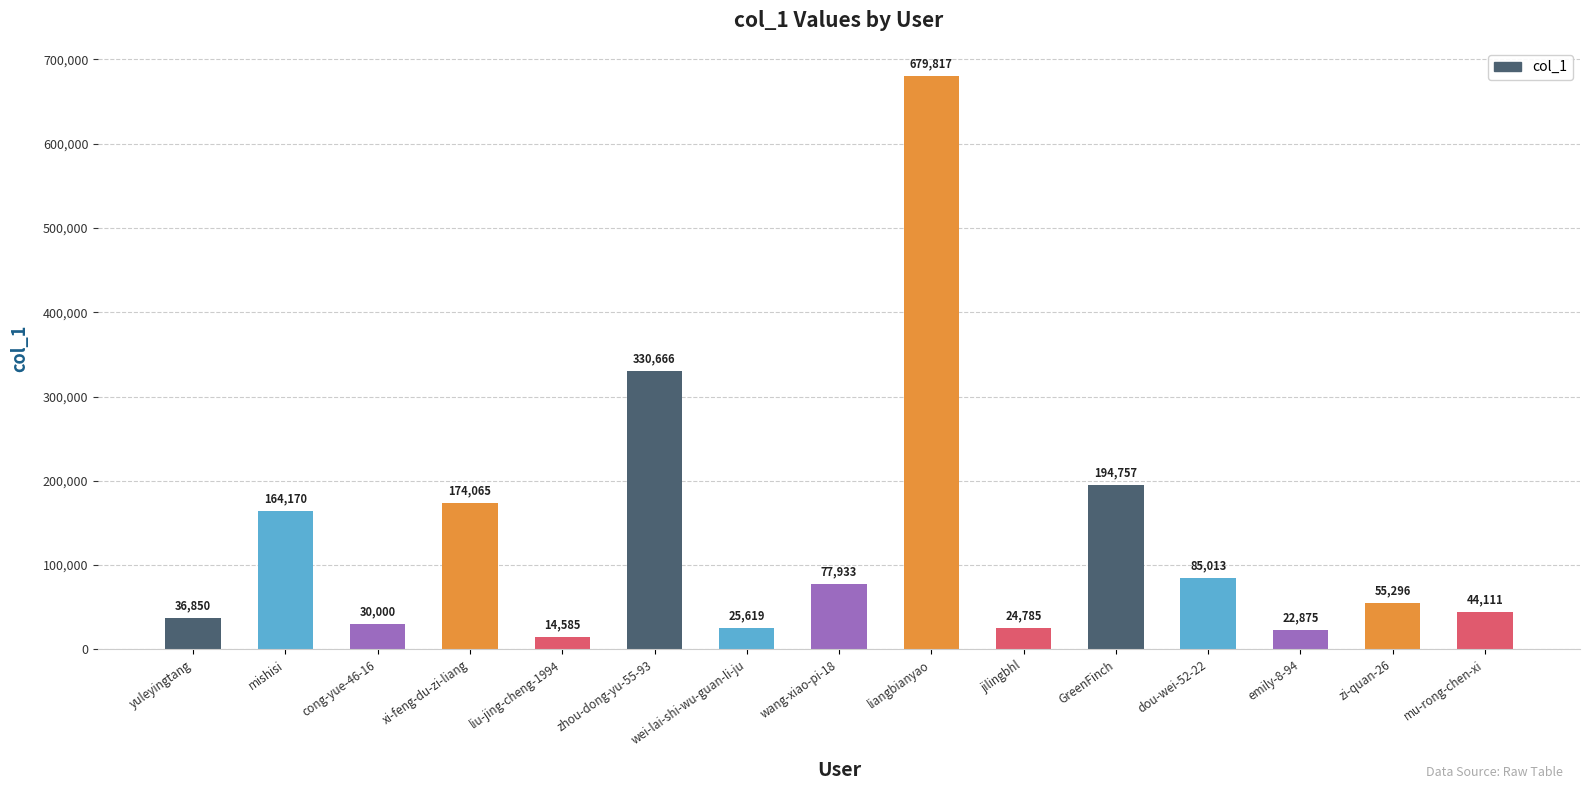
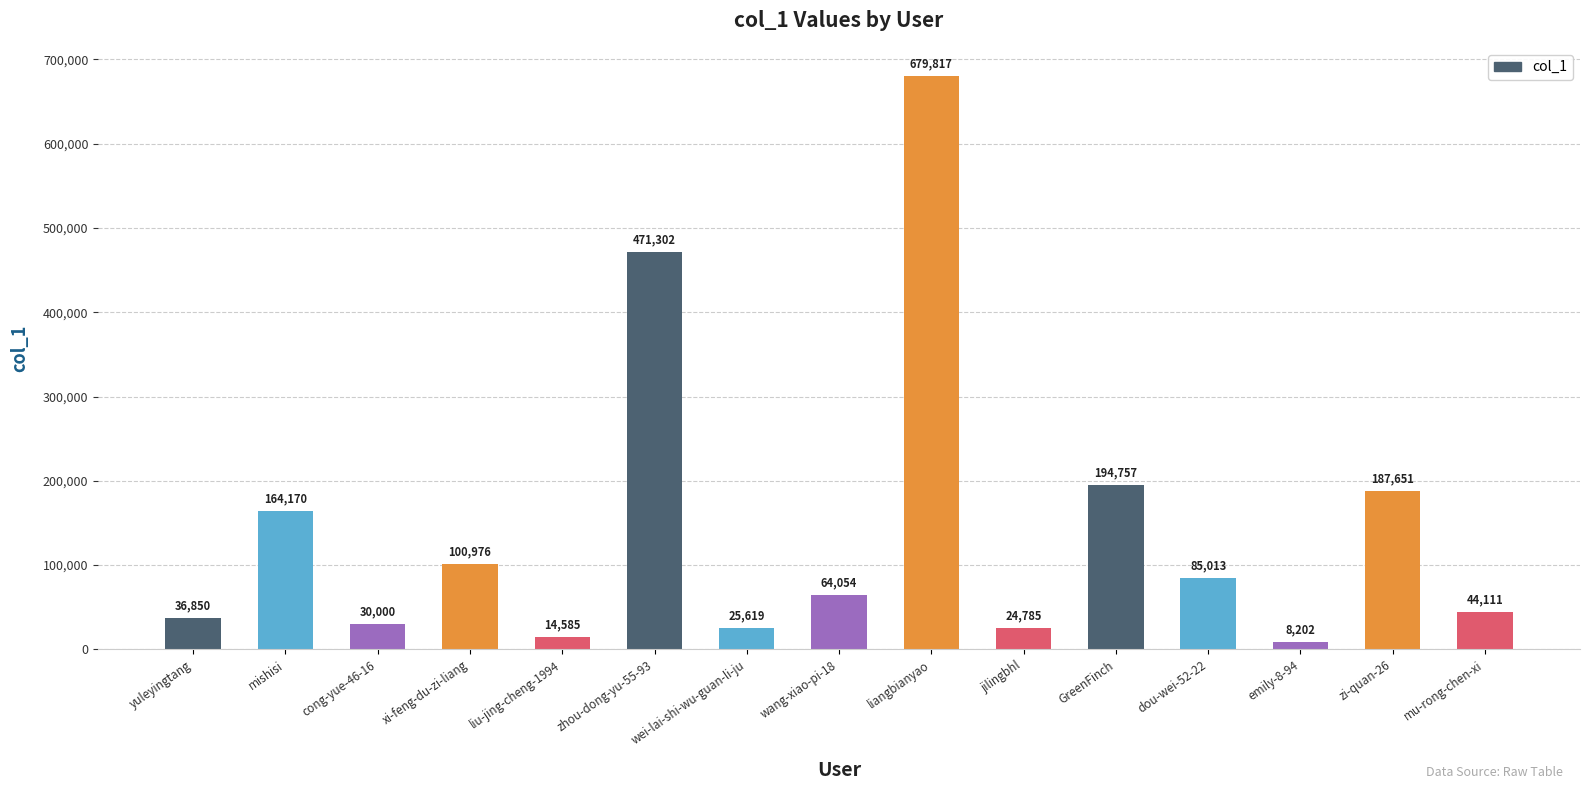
xi-feng-du-zi-liang: 174,065 -> 100,976
zhou-dong-yu-55-93: 330,666 -> 471,302
wang-xiao-pi-18: 77,933 -> 64,054
emily-8-94: 22,875 -> 8,202
zi-quan-26: 55,296 -> 187,651
